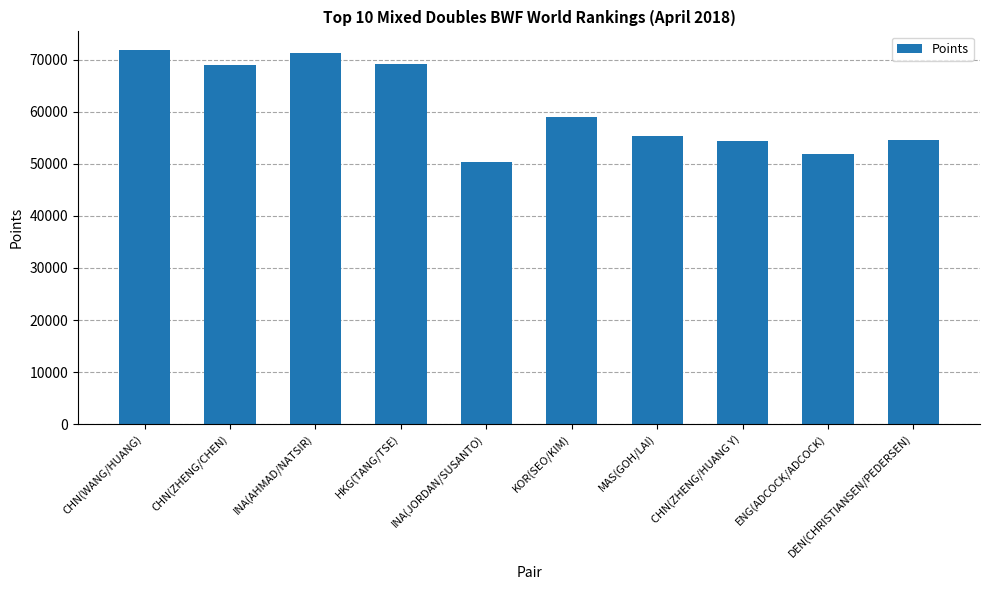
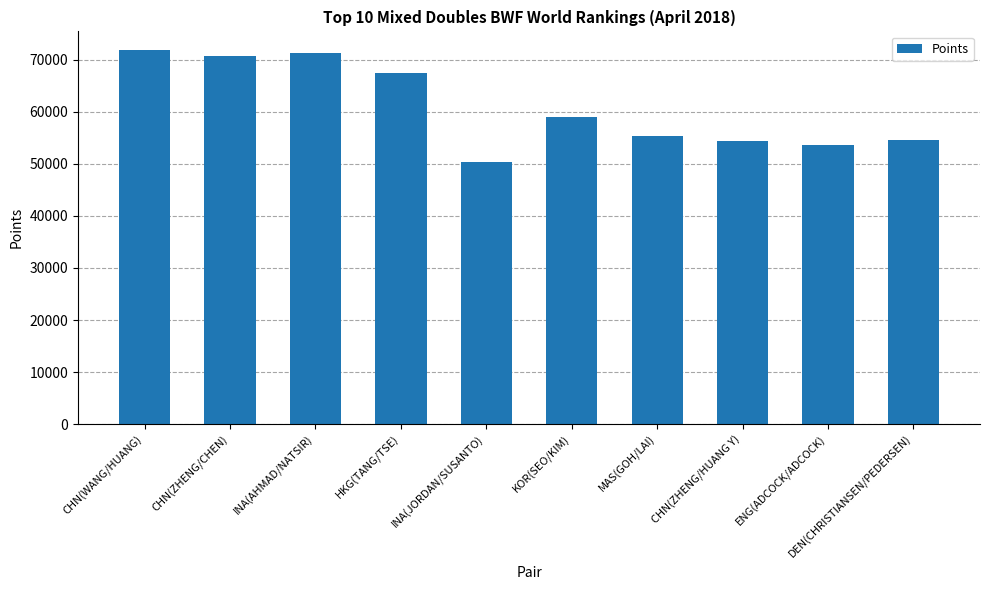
CHN(ZHENG/CHEN): 69000 -> 71000
HKG(TANG/TSE): 69000 -> 67000
ENG(ADCOCK/ADCOCK): 52000 -> 54000
